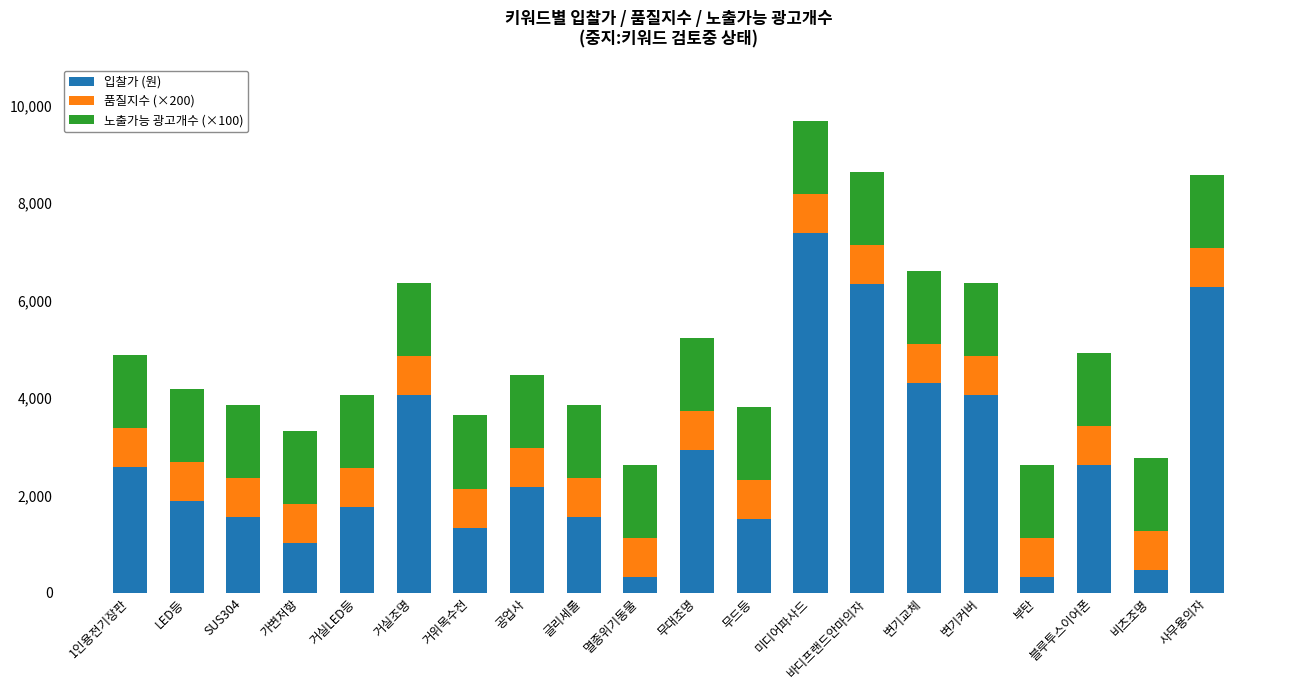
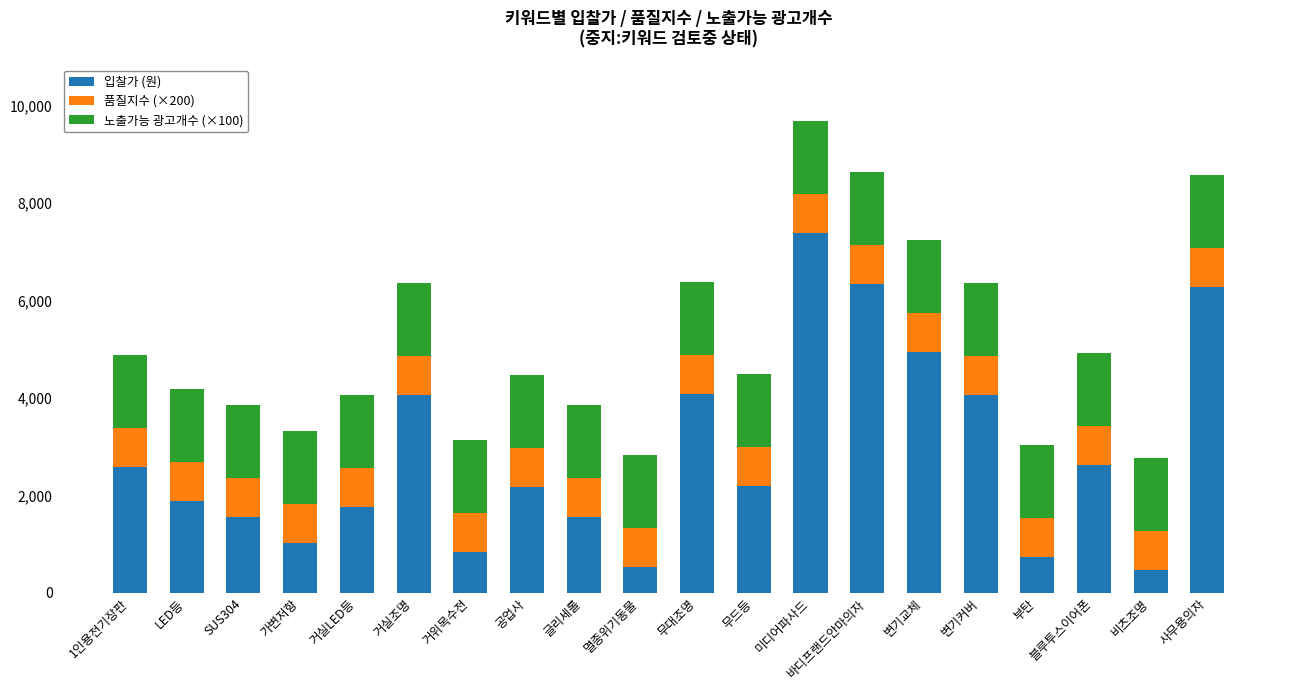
입찰가 (원), 거위목수전: 1,300 -> 800
입찰가 (원), 멸종위기동물: 300 -> 500
입찰가 (원), 무대조명: 2,900 -> 4,100
입찰가 (원), 무드등: 1,500 -> 2,200
입찰가 (원), 변기교체: 4,300 -> 5,000
입찰가 (원), 부탄: 300 -> 700
